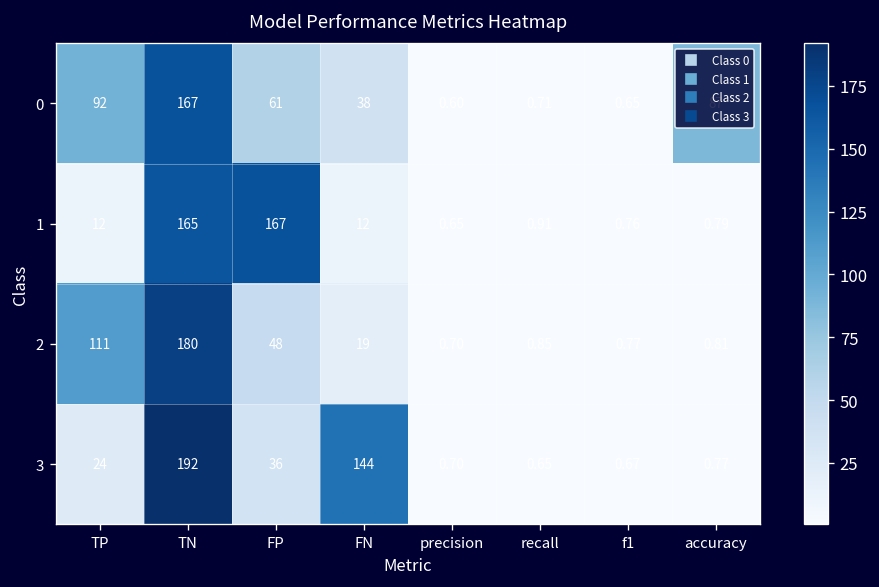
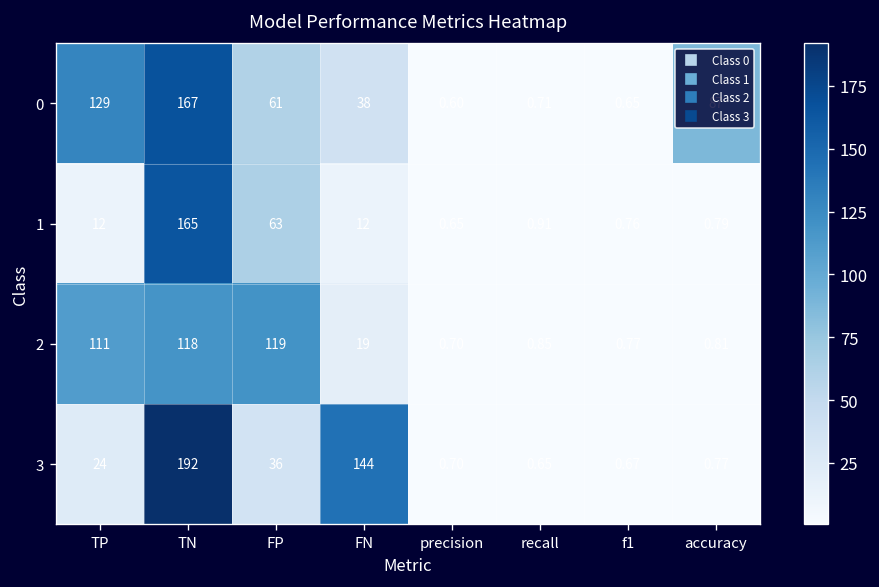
0, TP: 92 -> 129
1, FP: 167 -> 63
2, TN: 180 -> 118
2, FP: 48 -> 119
